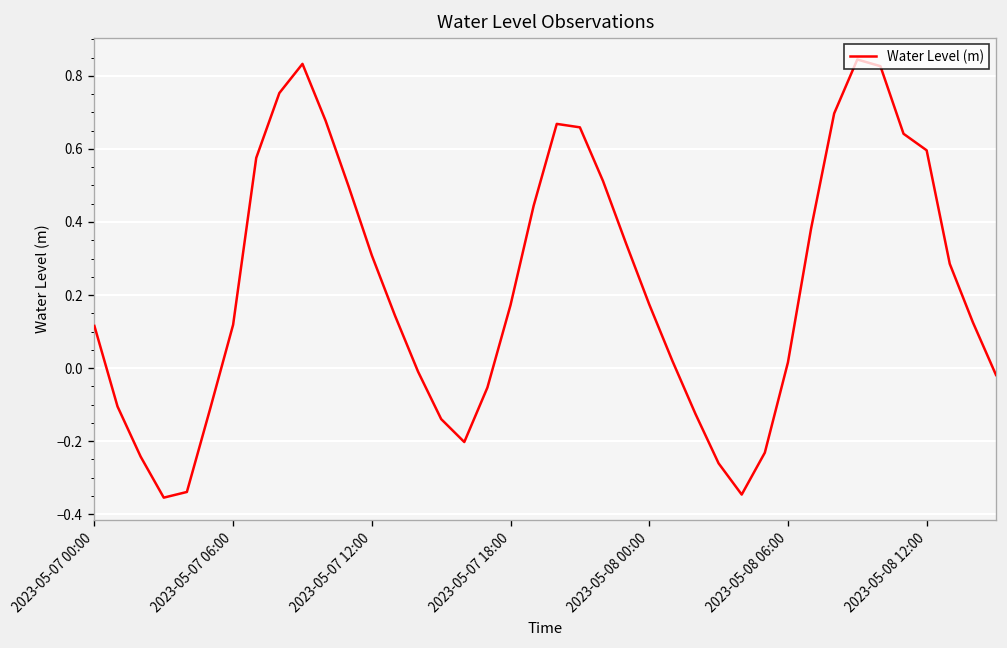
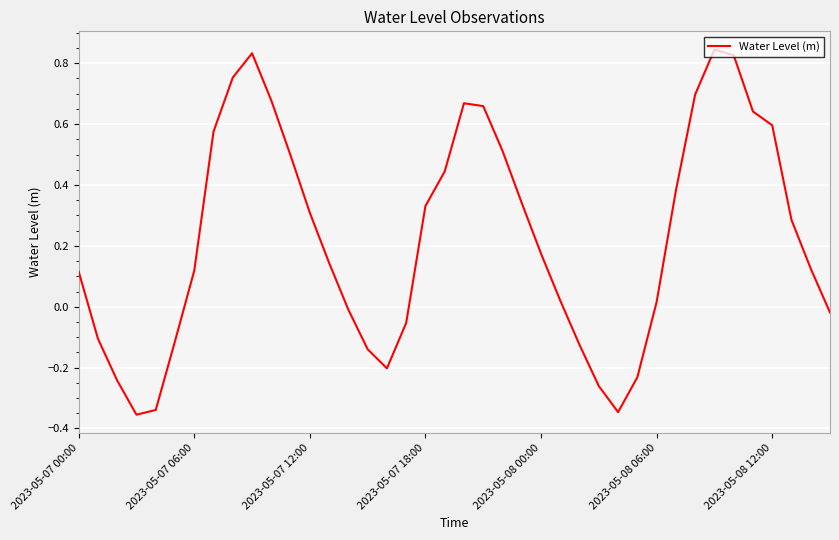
2023-05-07 18:00: 0.17 -> 0.33
